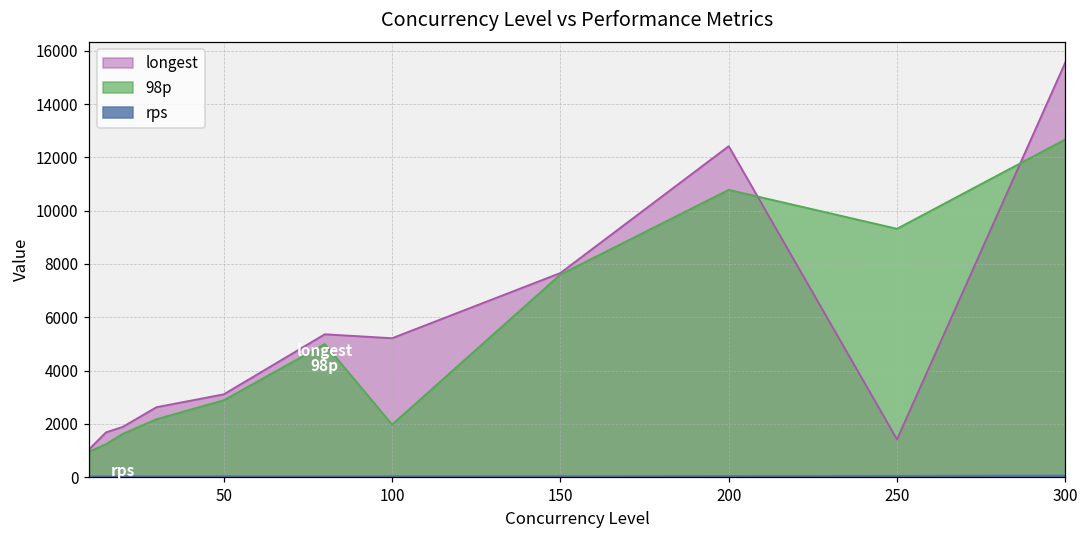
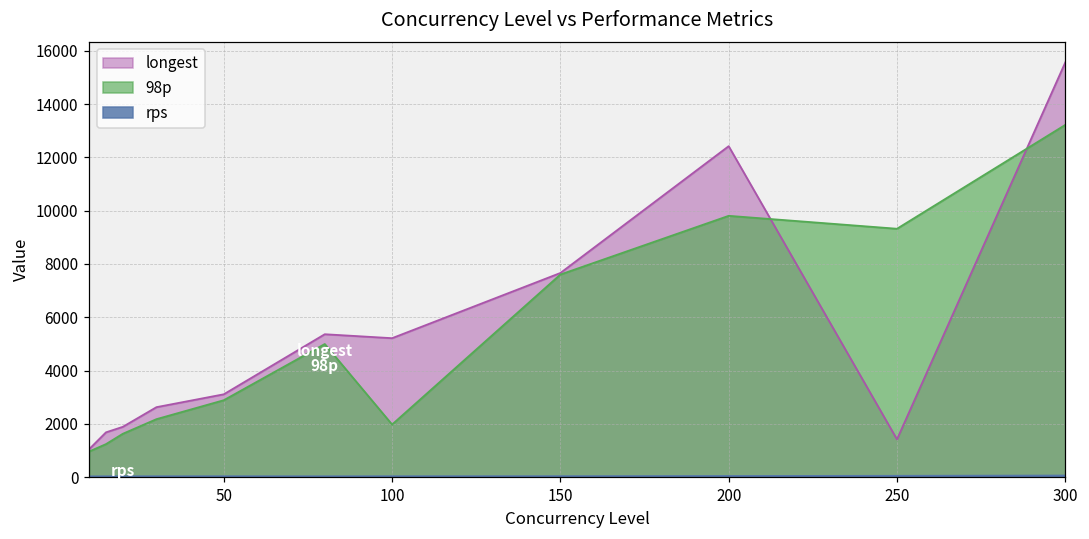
98p, 200: 10800 -> 9800
98p, 300: 12700 -> 13200
